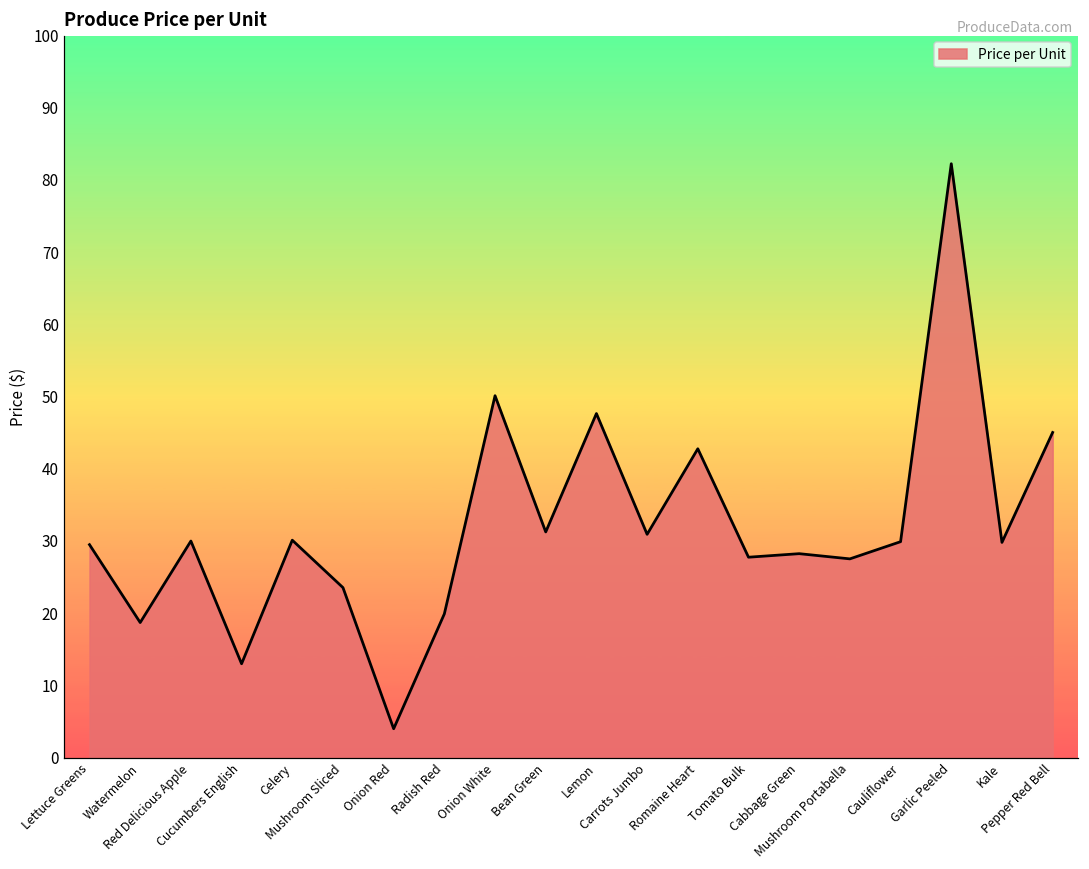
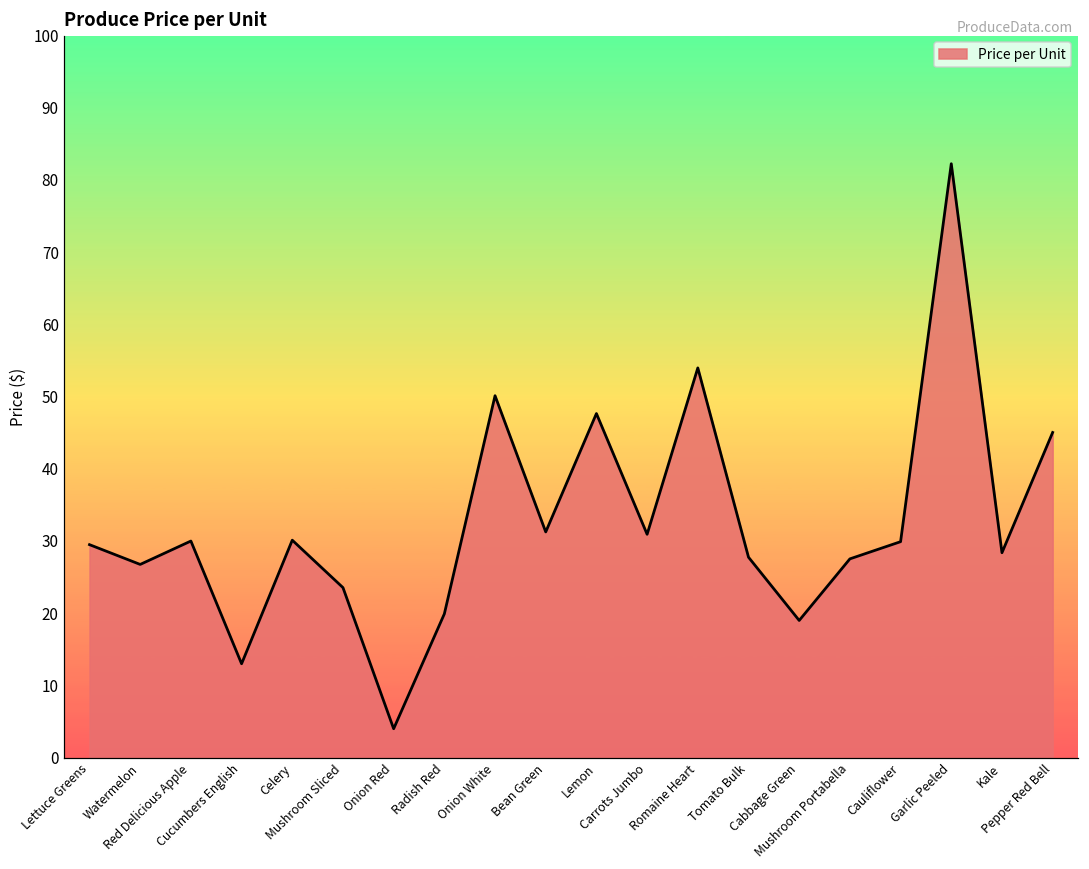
Watermelon: 19 -> 27
Romaine Heart: 43 -> 54
Cabbage Green: 28 -> 19
Kale: 30 -> 28
